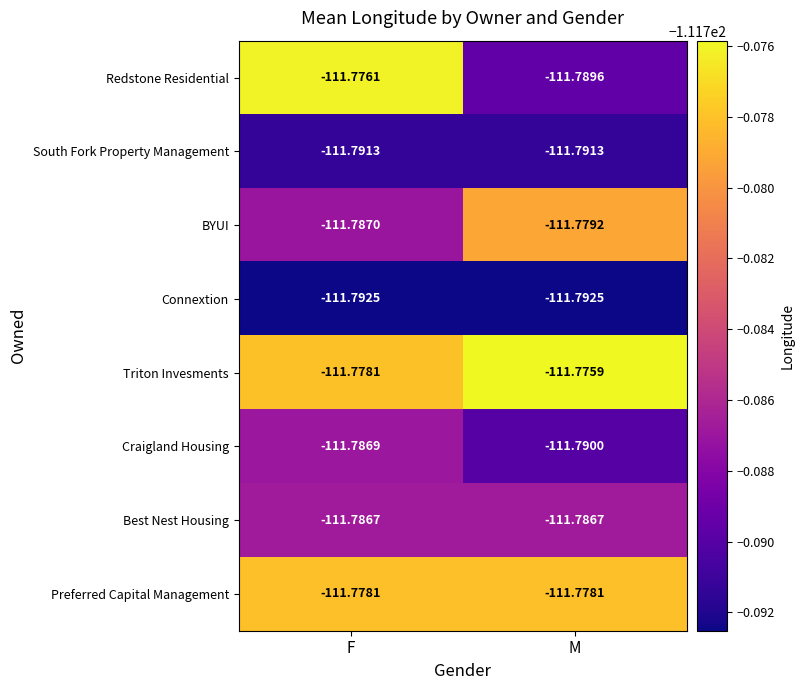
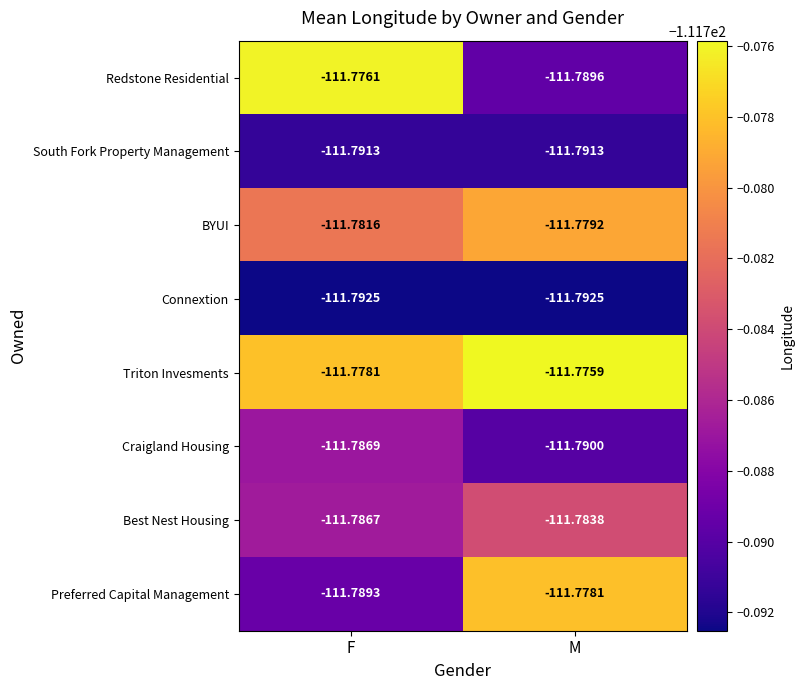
BYUI, F: -111.7870 -> -111.7816
Best Nest Housing, M: -111.7867 -> -111.7838
Preferred Capital Management, F: -111.7781 -> -111.7893
